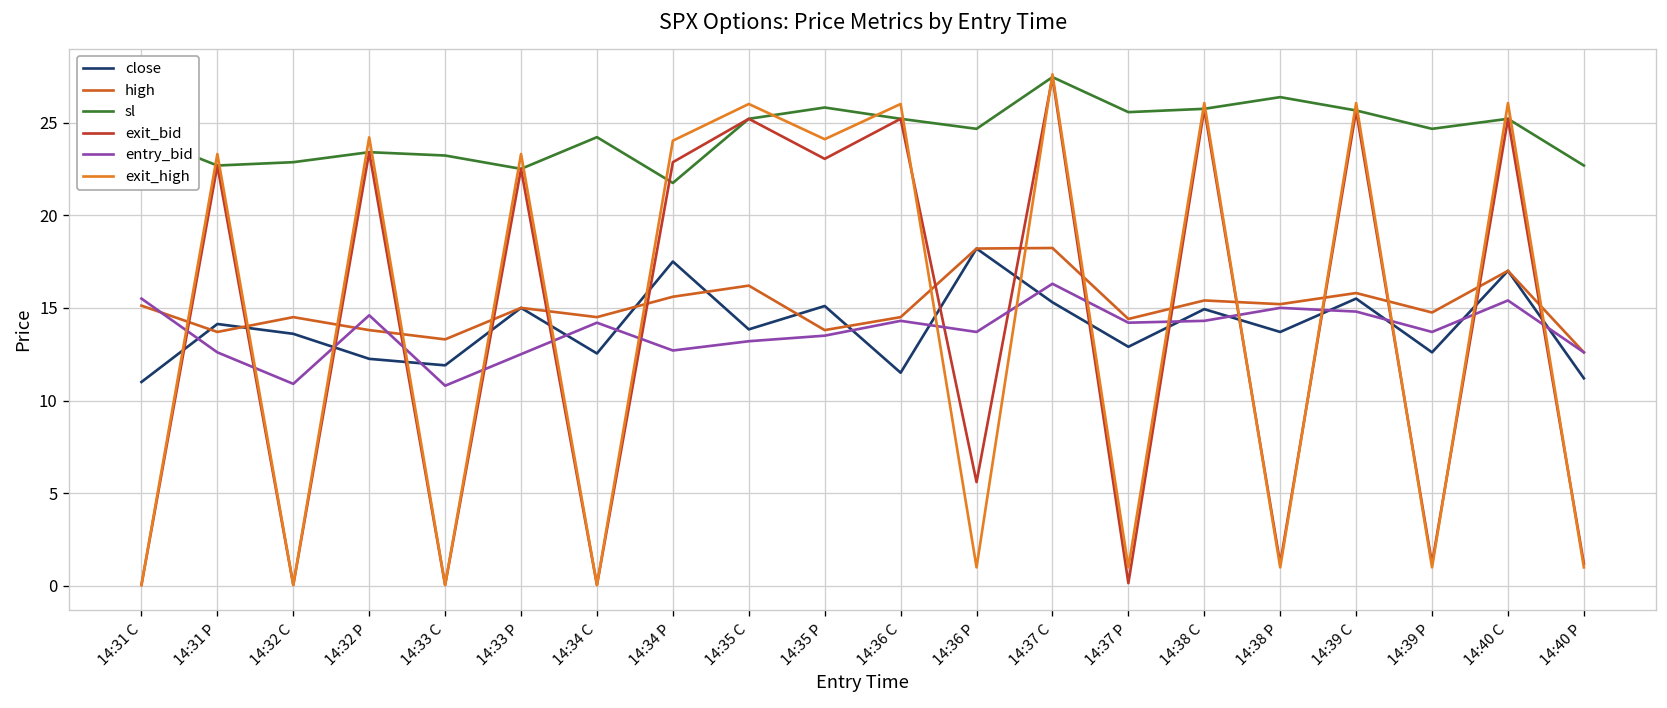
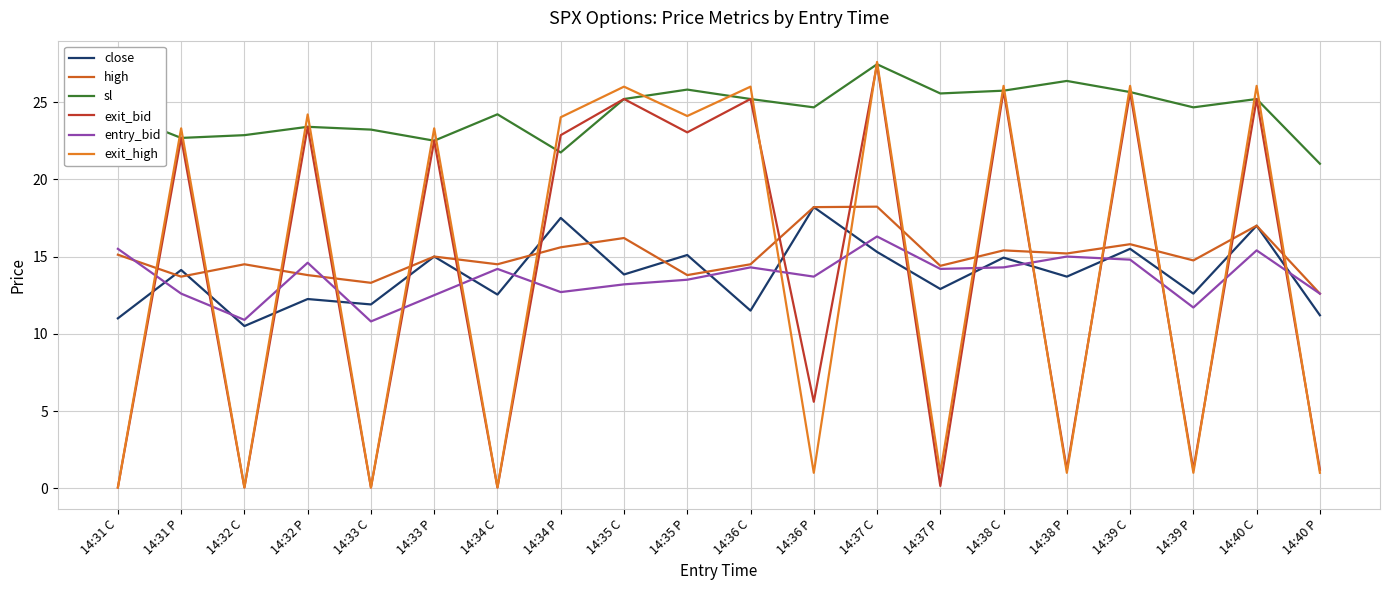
close, 14:32 C: 13.6 -> 10.5
entry_bid, 14:39 P: 13.7 -> 11.7
sl, 14:40 P: 22.7 -> 21.0
